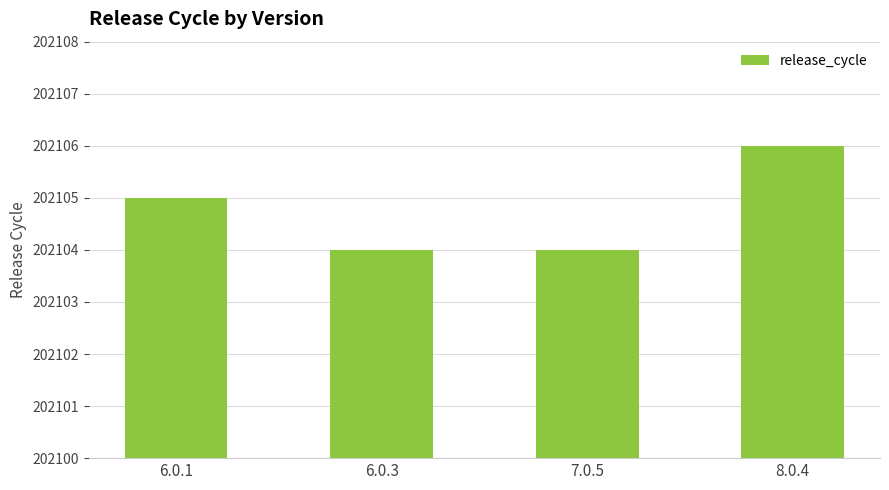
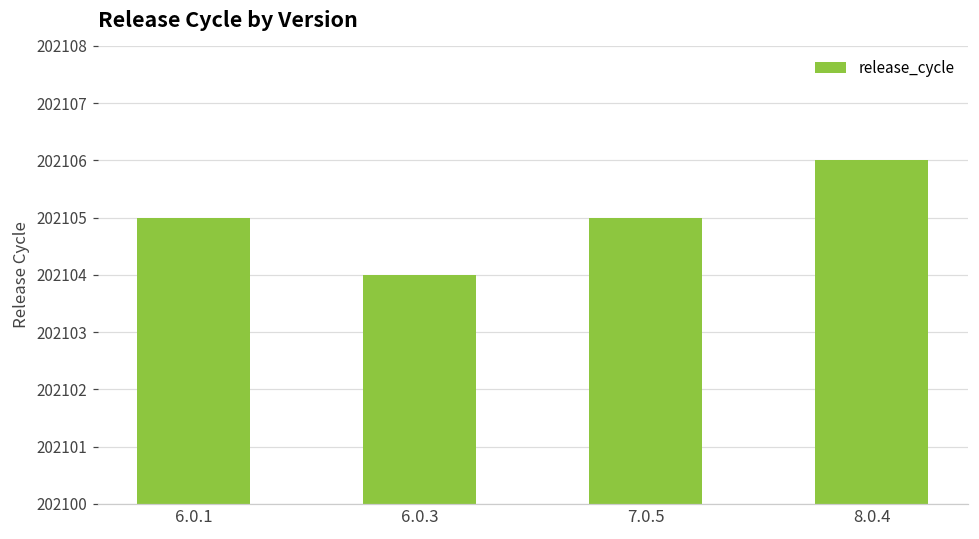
7.0.5: 202104 -> 202105
